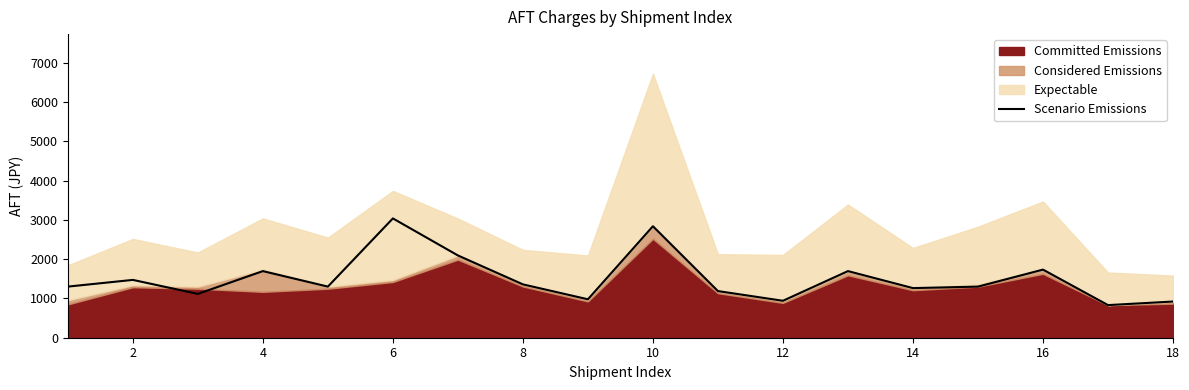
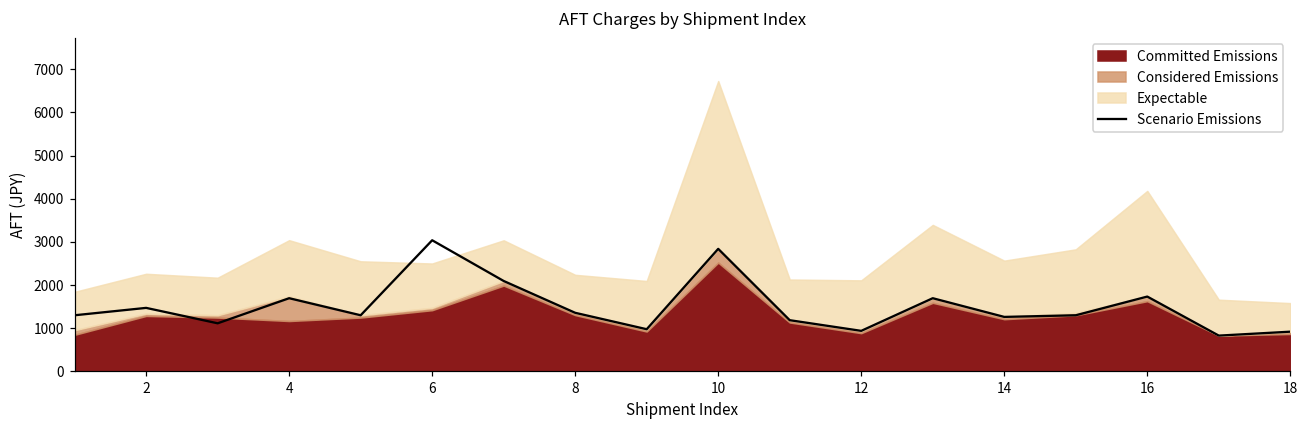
Expectable, 2: 1200 -> 900
Expectable, 6: 2300 -> 1000
Expectable, 14: 1000 -> 1300
Expectable, 16: 1700 -> 2400
